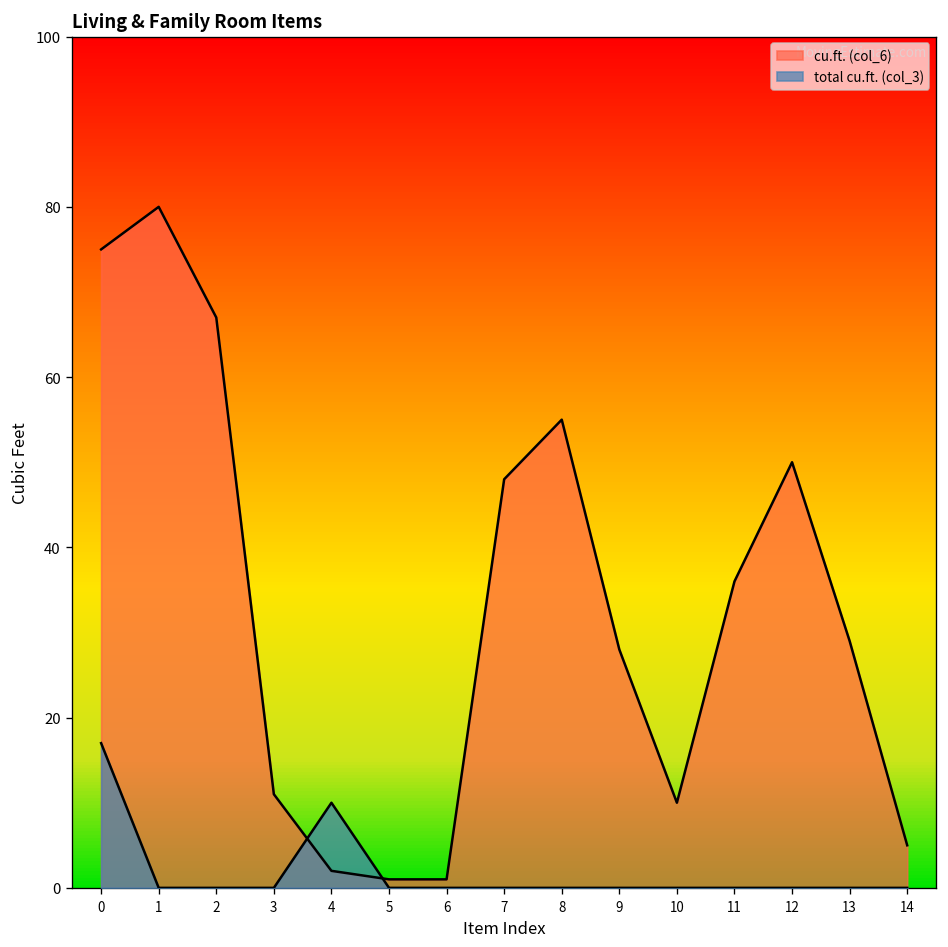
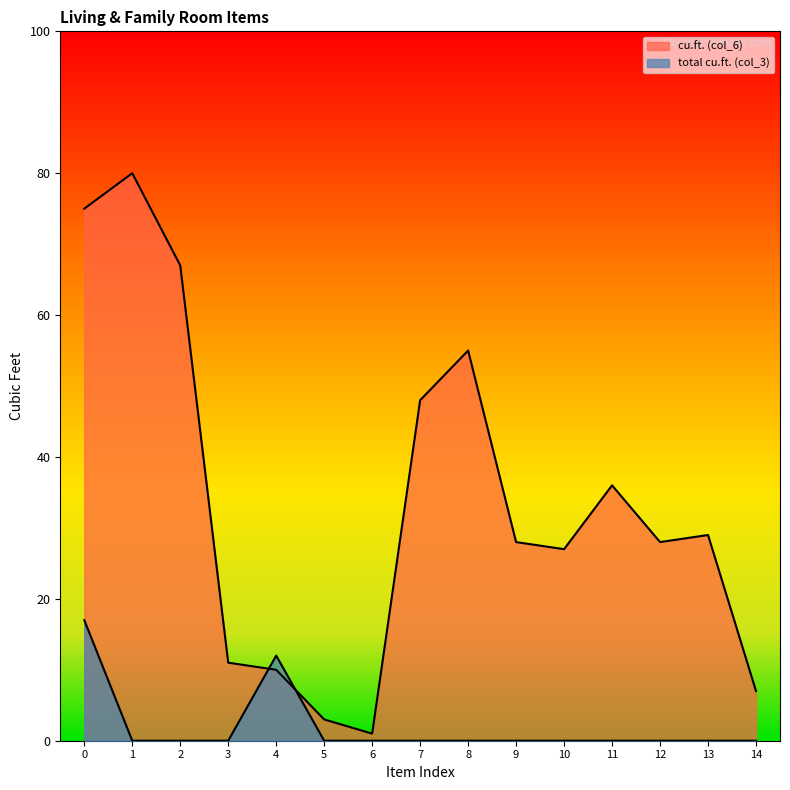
cu.ft. (col_6), 4: 2 -> 10
total cu.ft. (col_3), 4: 10 -> 12
cu.ft. (col_6), 5: 1 -> 3
cu.ft. (col_6), 10: 10 -> 27
cu.ft. (col_6), 12: 50 -> 28
cu.ft. (col_6), 14: 5 -> 7
